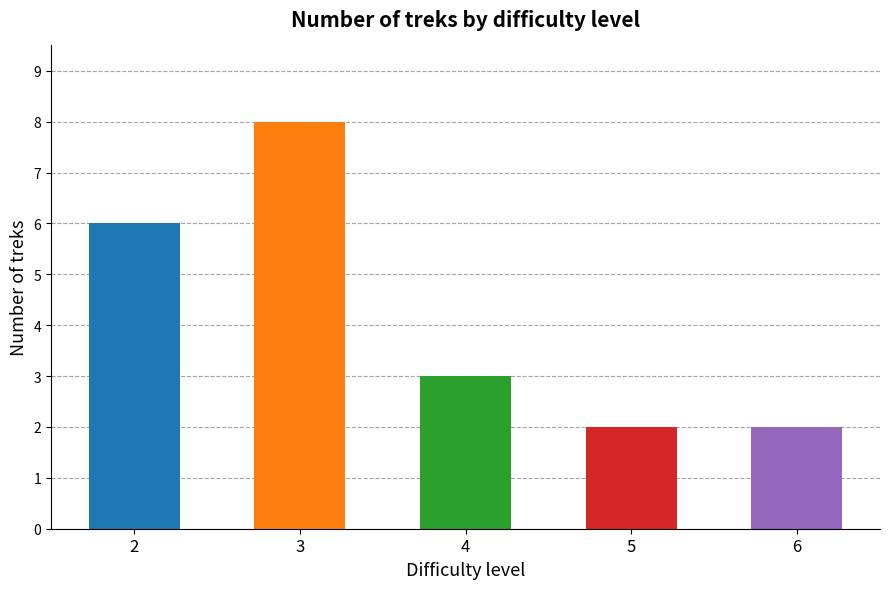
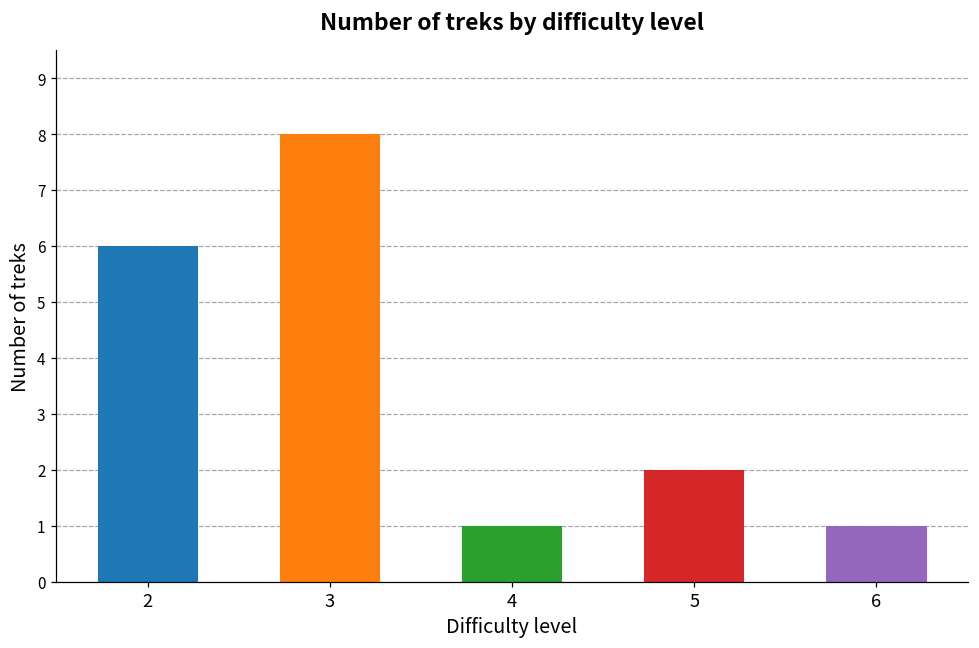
4: 3 -> 1
6: 2 -> 1
